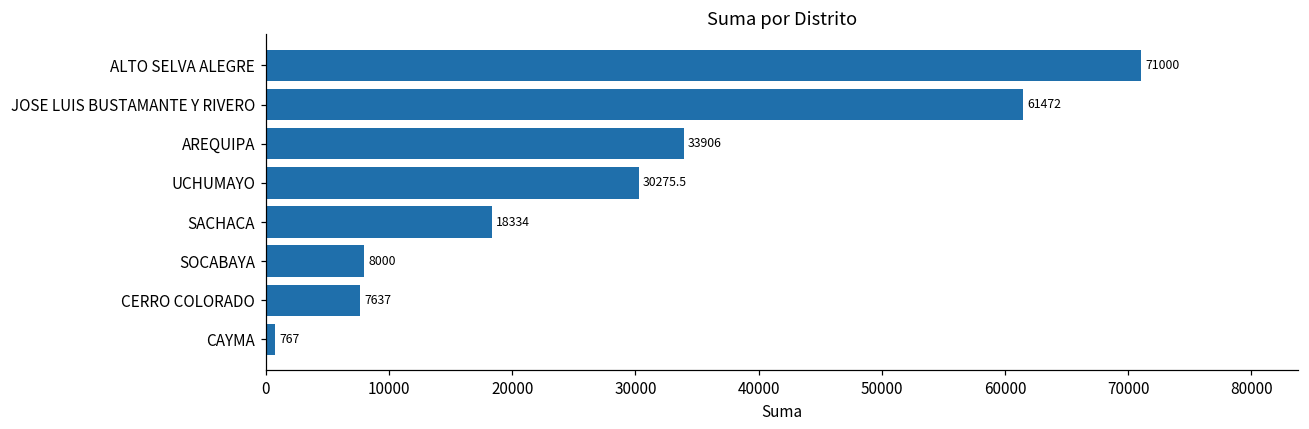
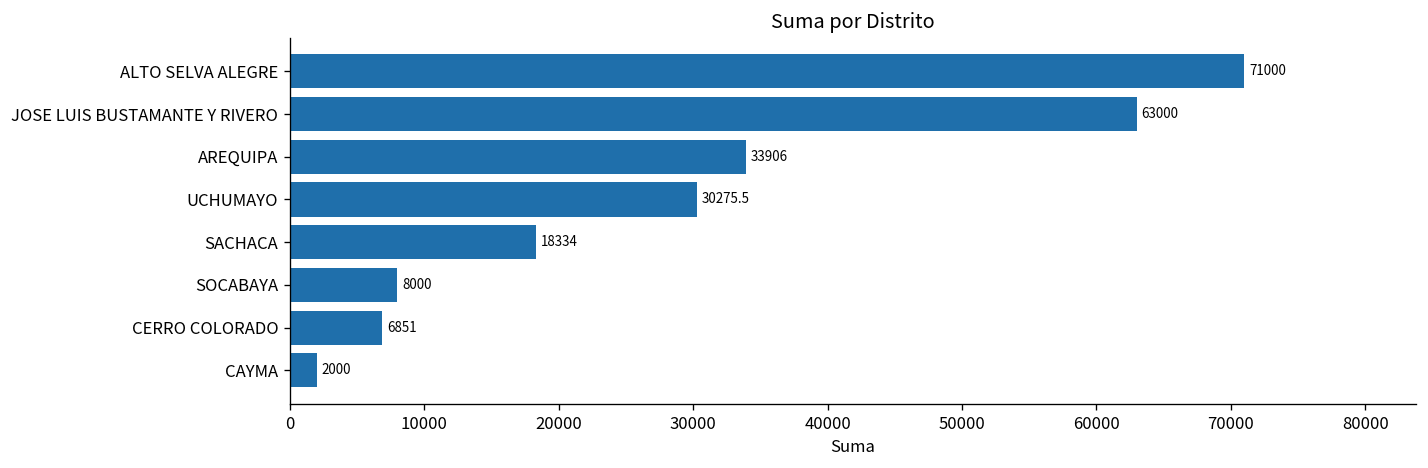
JOSE LUIS BUSTAMANTE Y RIVERO: 61472 -> 63000
CERRO COLORADO: 7637 -> 6851
CAYMA: 767 -> 2000
